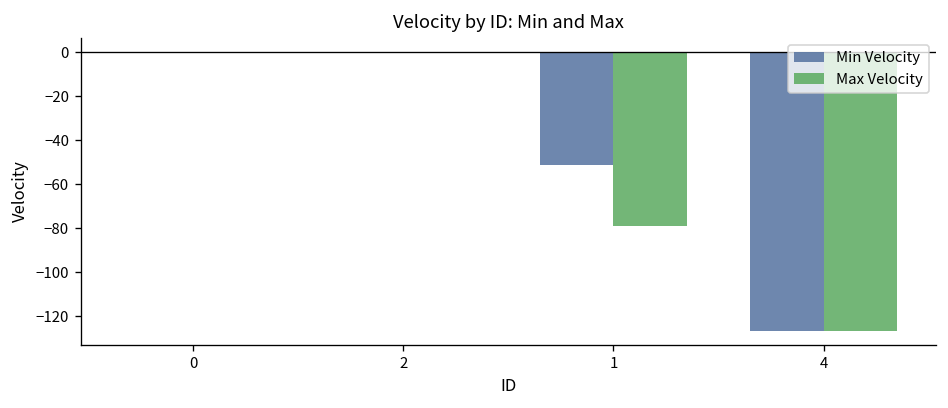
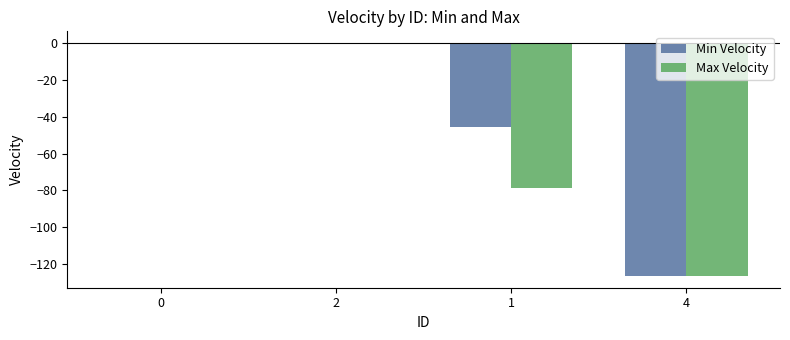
Min Velocity, 1: -51 -> -45
